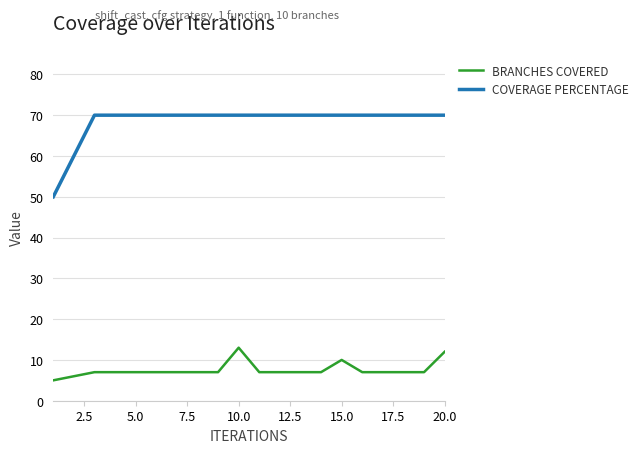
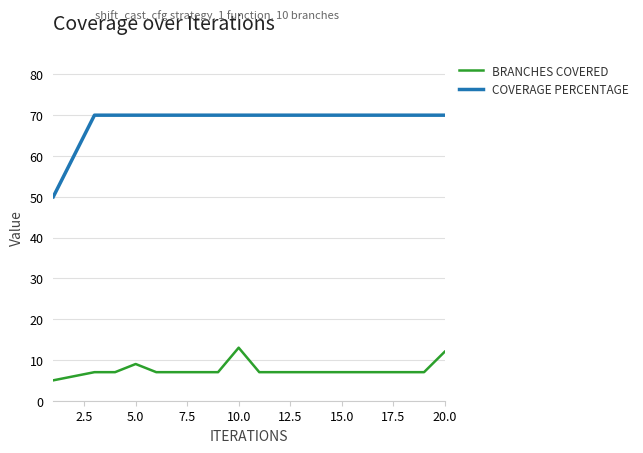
BRANCHES COVERED, 5.0: 7 -> 9
BRANCHES COVERED, 15.0: 10 -> 7
